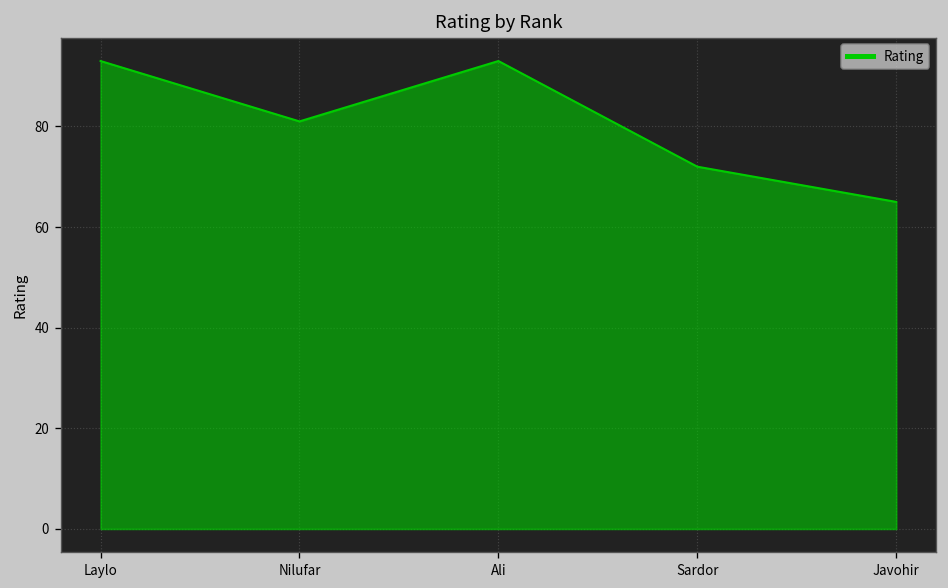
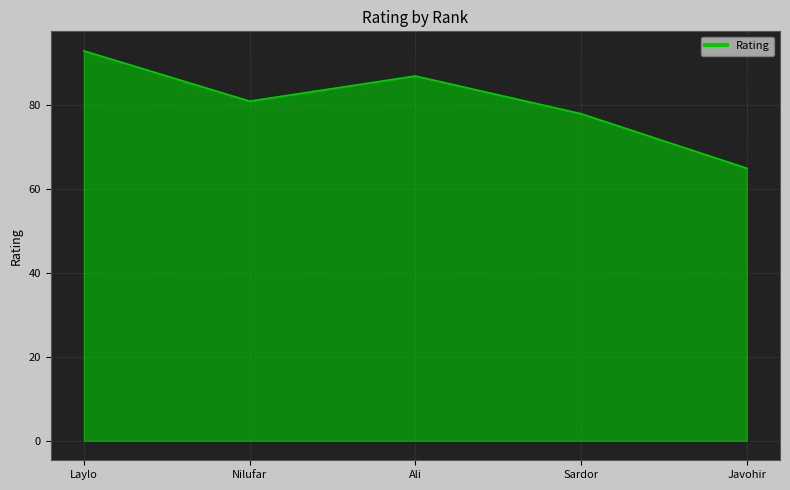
Ali: 93 -> 87
Sardor: 72 -> 78
